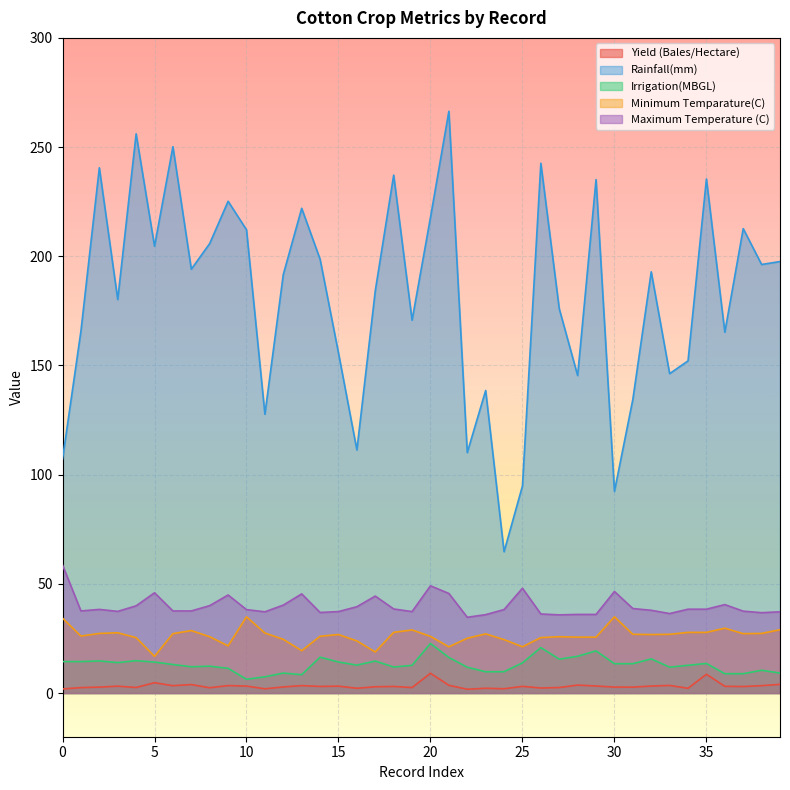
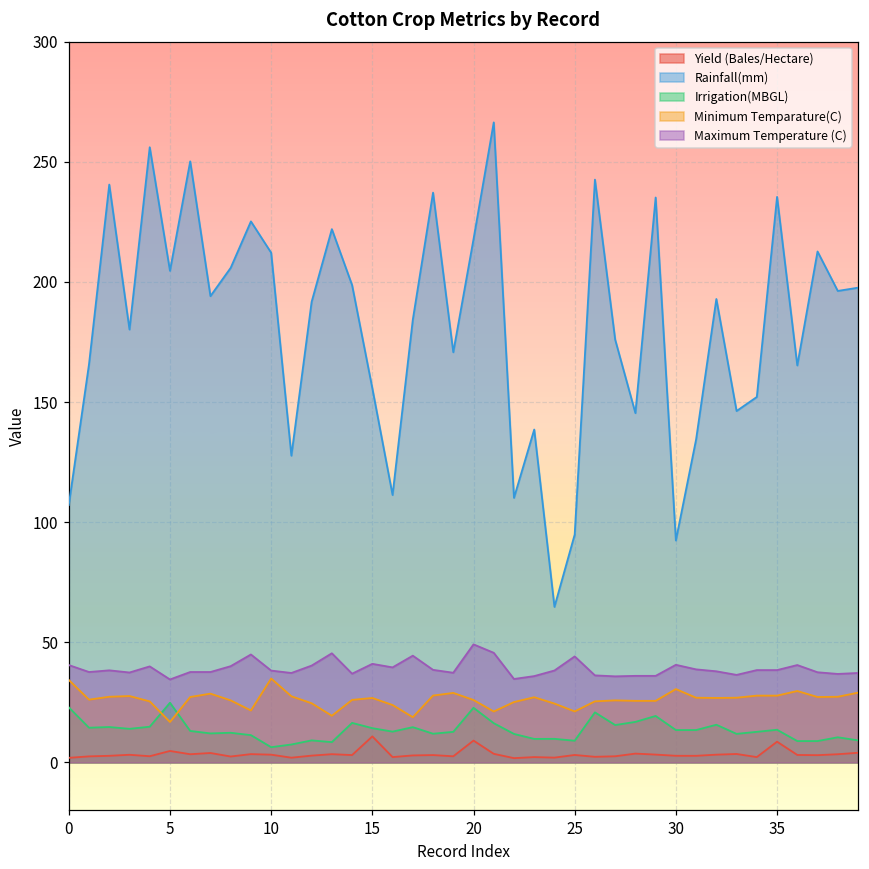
Irrigation(MBGL), 0: 14 -> 23
Maximum Temperature (C), 0: 59 -> 41
Irrigation(MBGL), 5: 14 -> 25
Maximum Temperature (C), 5: 46 -> 35
Yield (Bales/Hectare), 15: 3 -> 11
Maximum Temperature (C), 15: 37 -> 41
Irrigation(MBGL), 25: 14 -> 9
Maximum Temperature (C), 25: 48 -> 44
Minimum Temparature(C), 30: 35 -> 31
Maximum Temperature (C), 30: 47 -> 41
